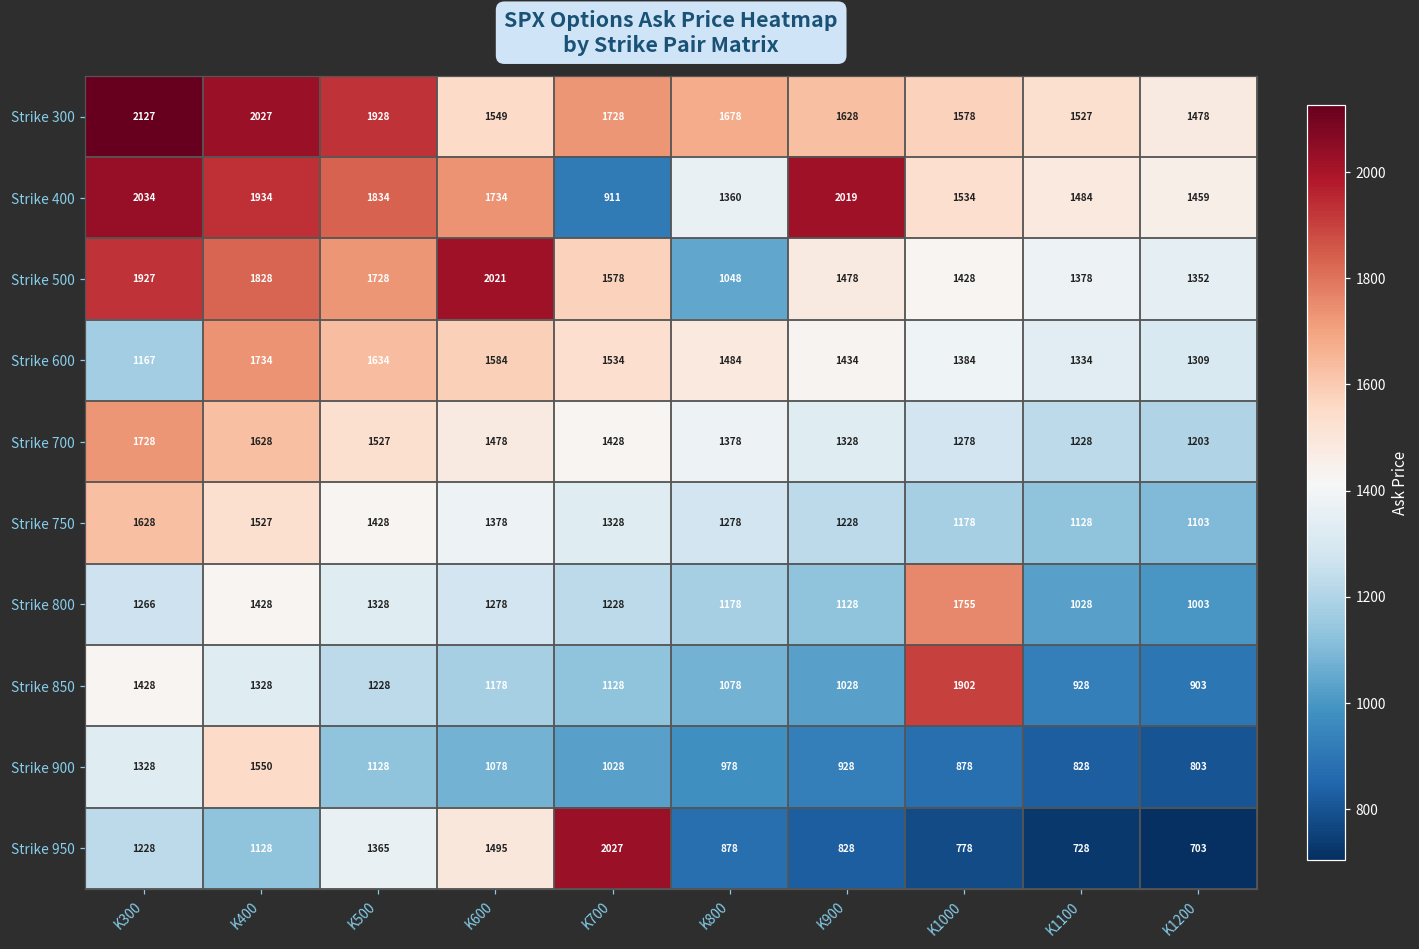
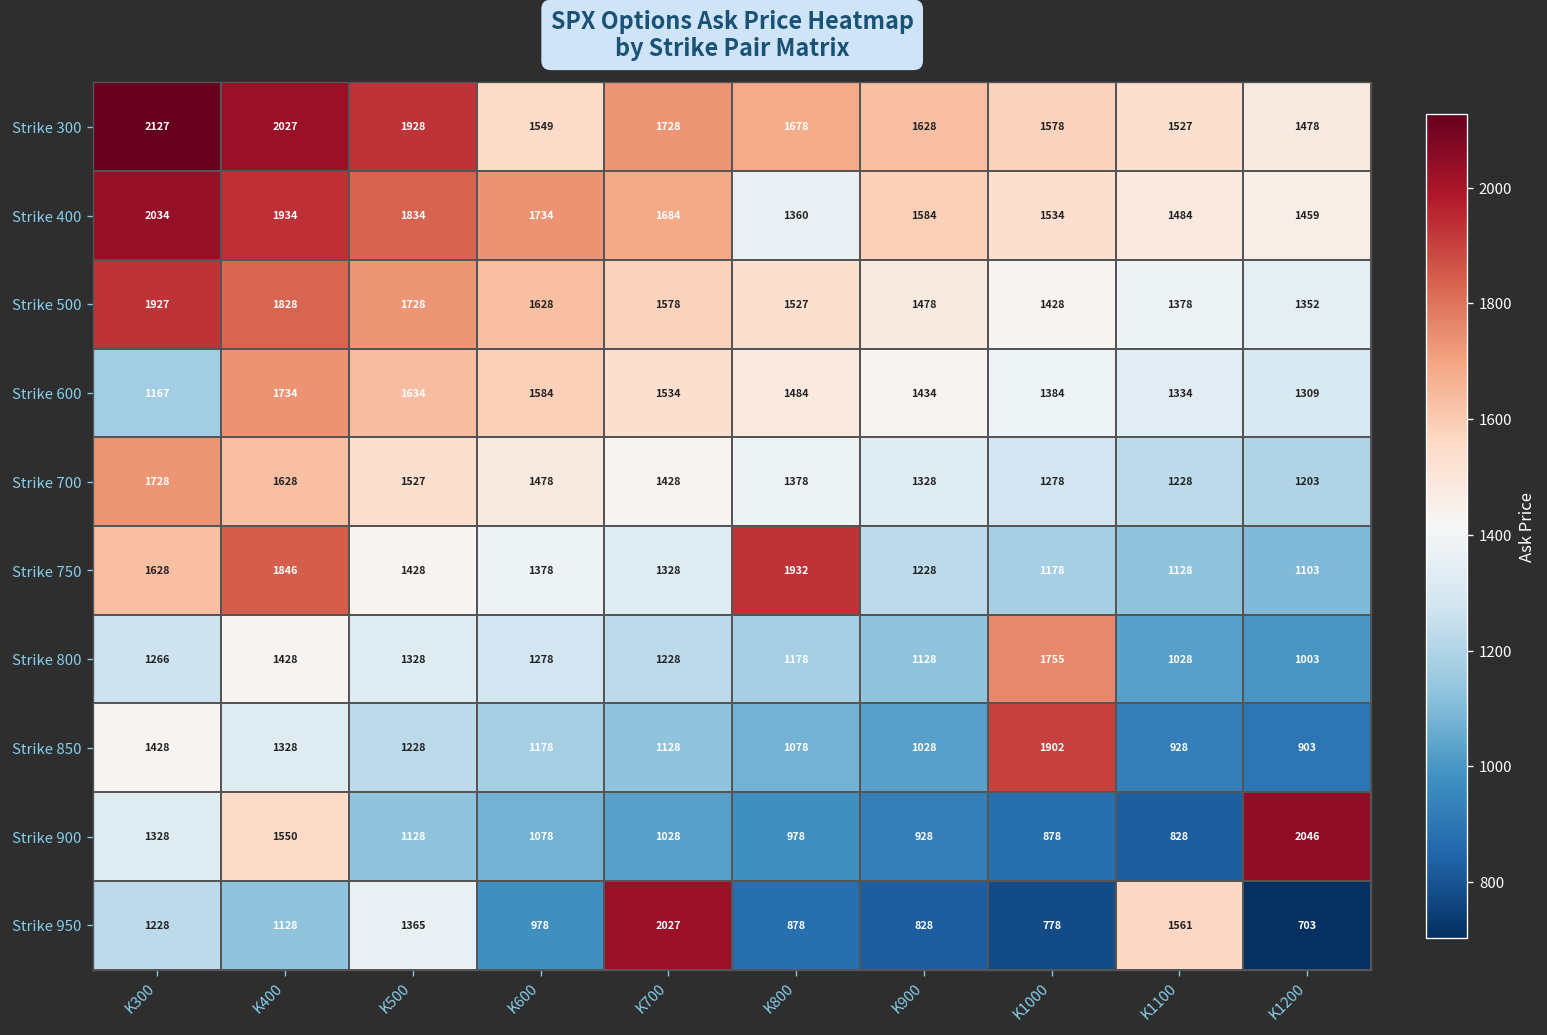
Strike 400, K700: 911 -> 1684
Strike 400, K900: 2019 -> 1584
Strike 500, K600: 2021 -> 1628
Strike 500, K800: 1048 -> 1527
Strike 750, K400: 1527 -> 1846
Strike 750, K800: 1278 -> 1932
Strike 900, K1200: 803 -> 2046
Strike 950, K600: 1495 -> 978
Strike 950, K1100: 728 -> 1561
